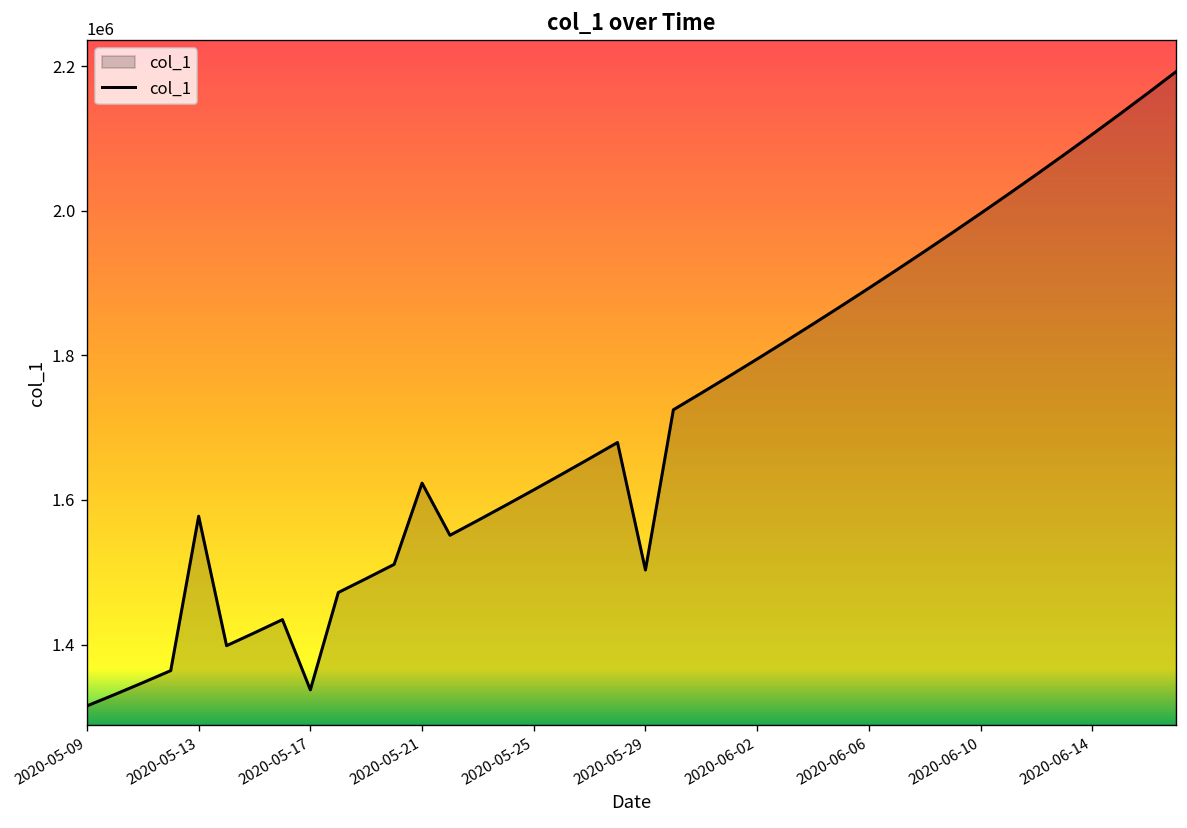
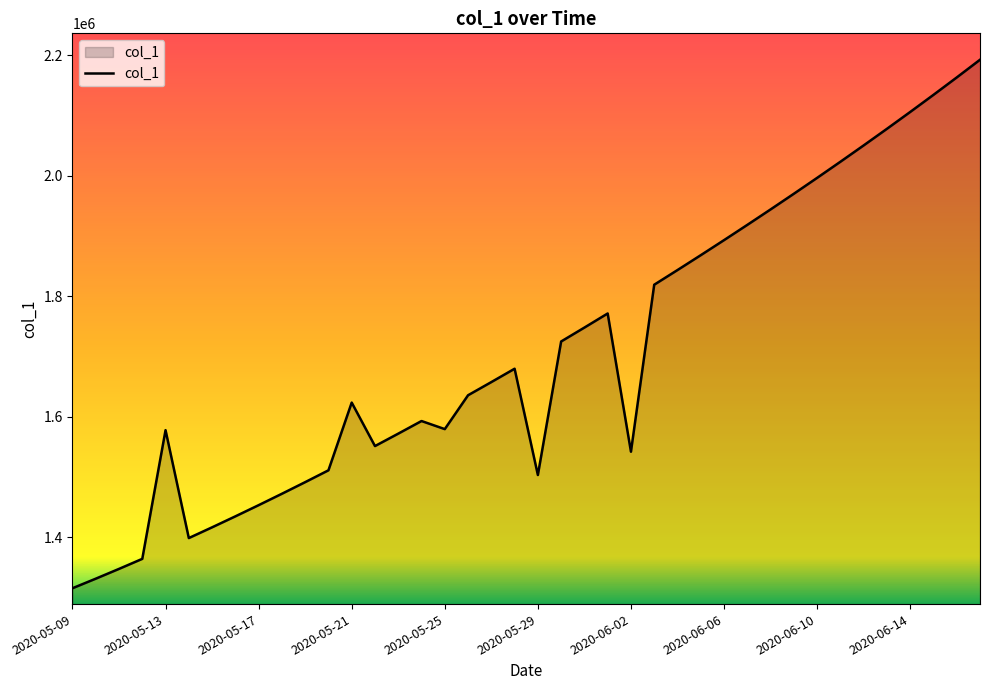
2020-05-17: 1340000 -> 1450000
2020-05-25: 1610000 -> 1580000
2020-06-02: 1790000 -> 1540000
